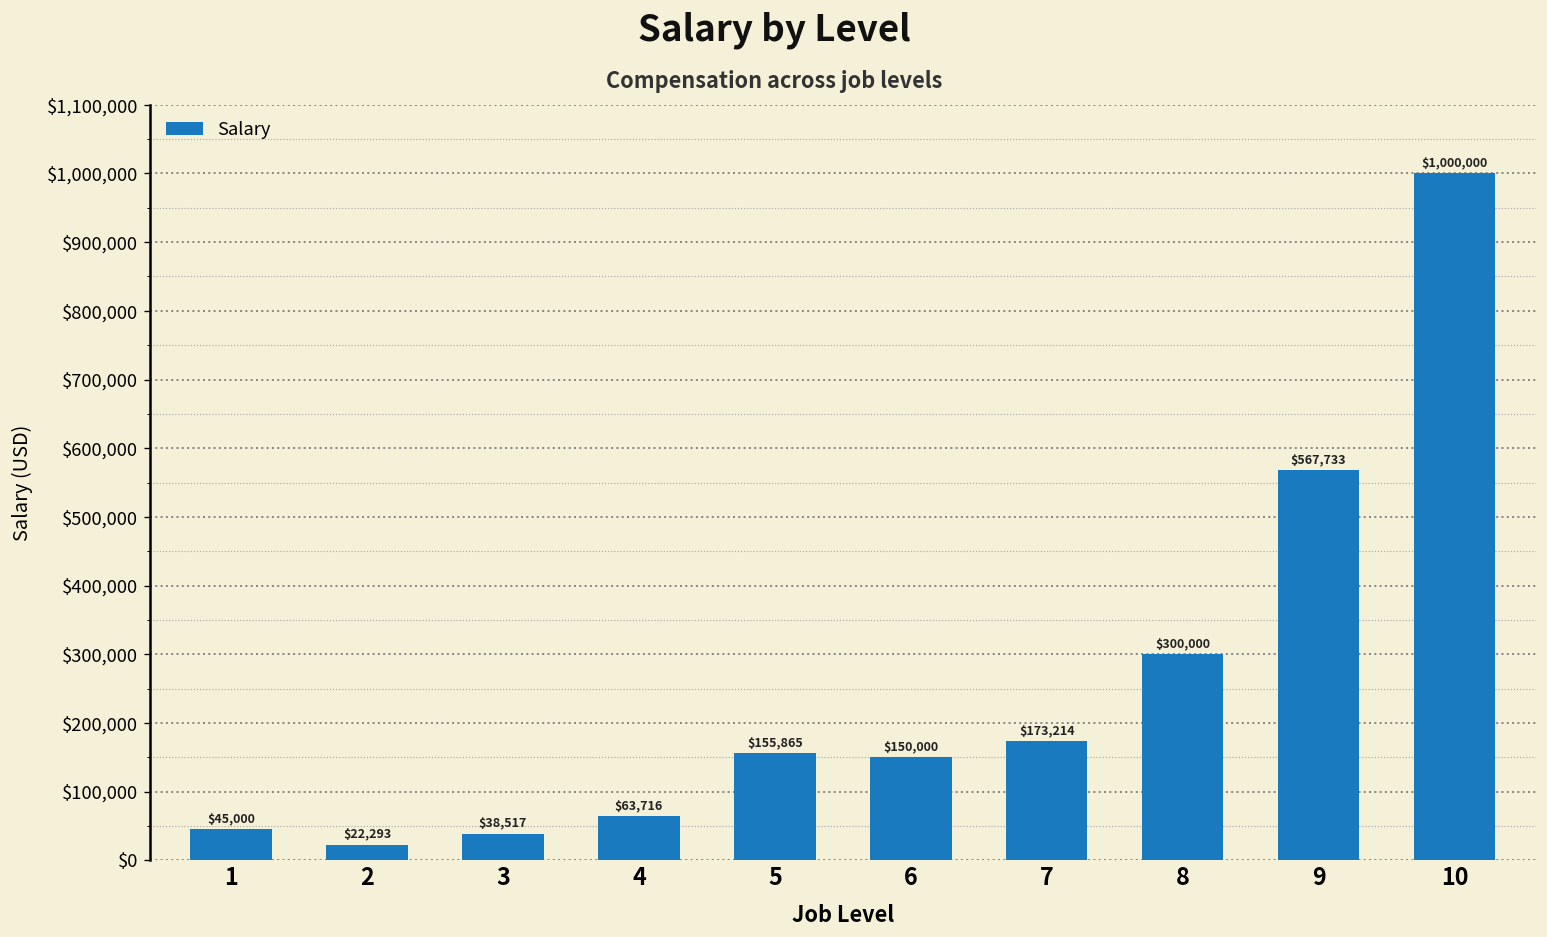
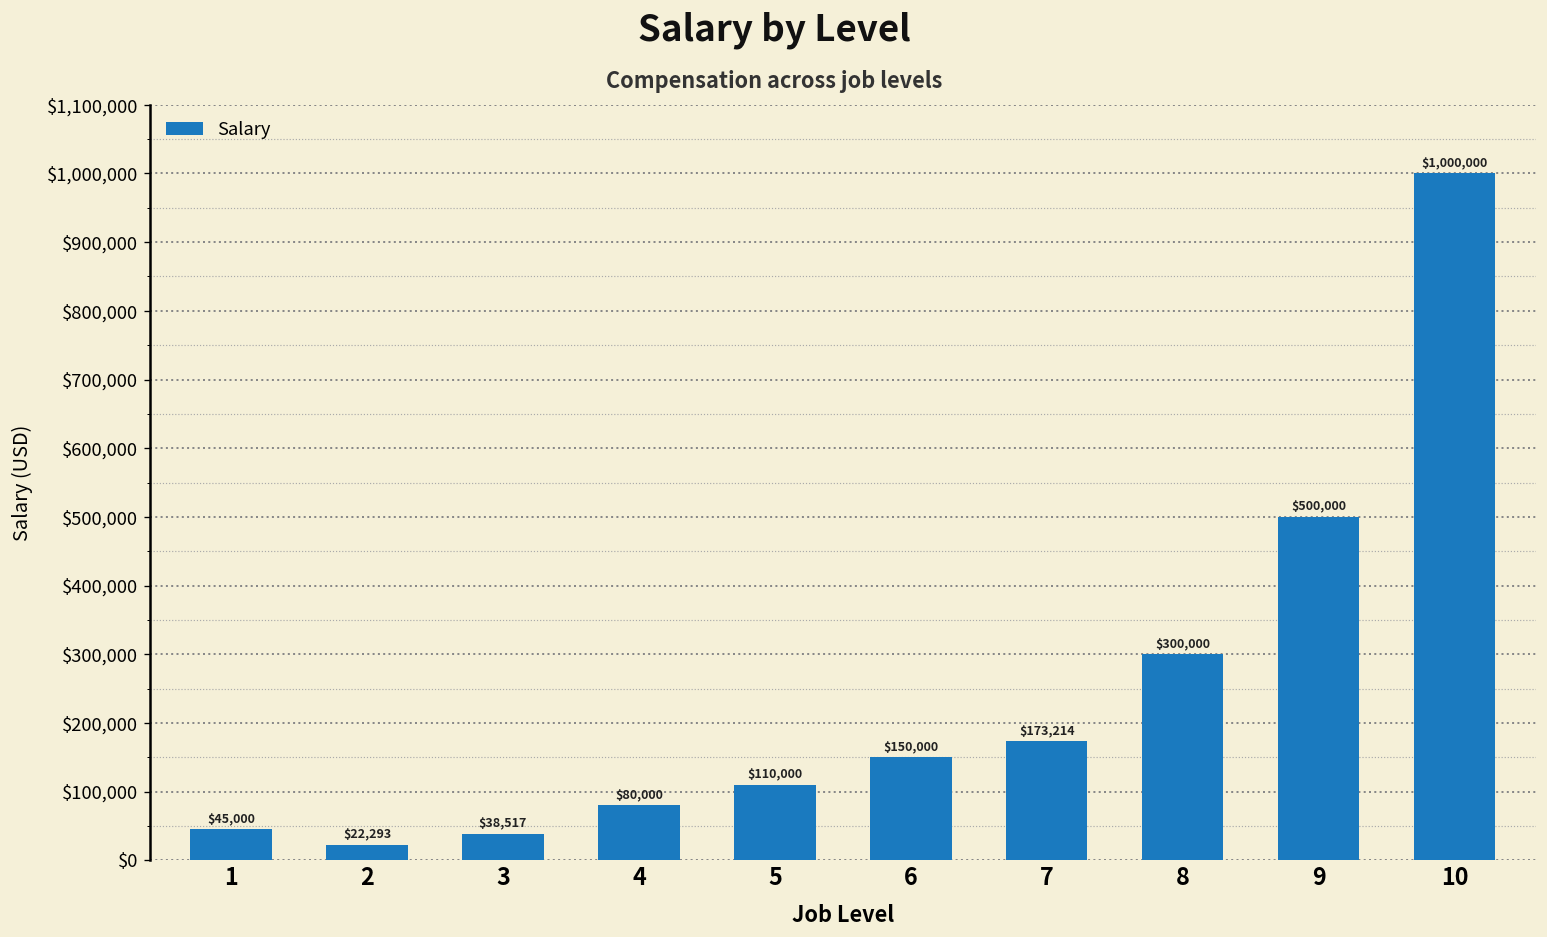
4: $63,716 -> $80,000
5: $155,865 -> $110,000
9: $567,733 -> $500,000
